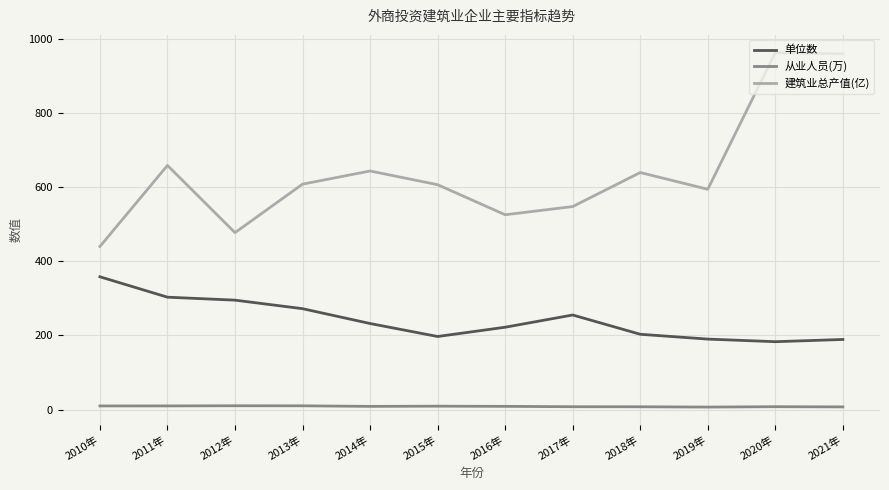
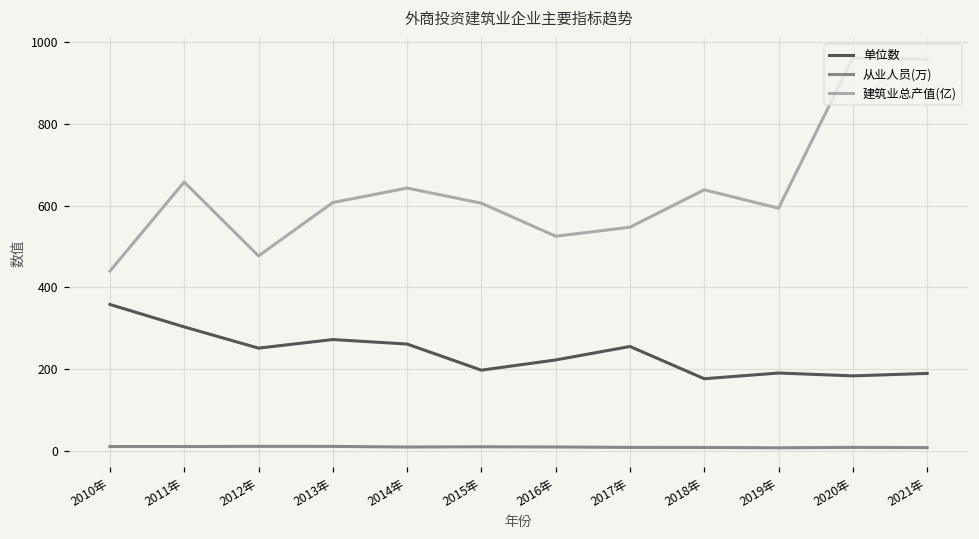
单位数, 2012年: 300 -> 250
单位数, 2014年: 230 -> 260
单位数, 2018年: 200 -> 180
